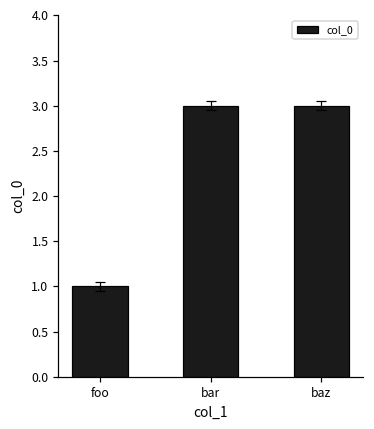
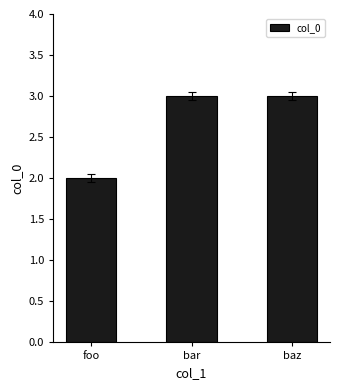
col_0, foo: 1 -> 2
